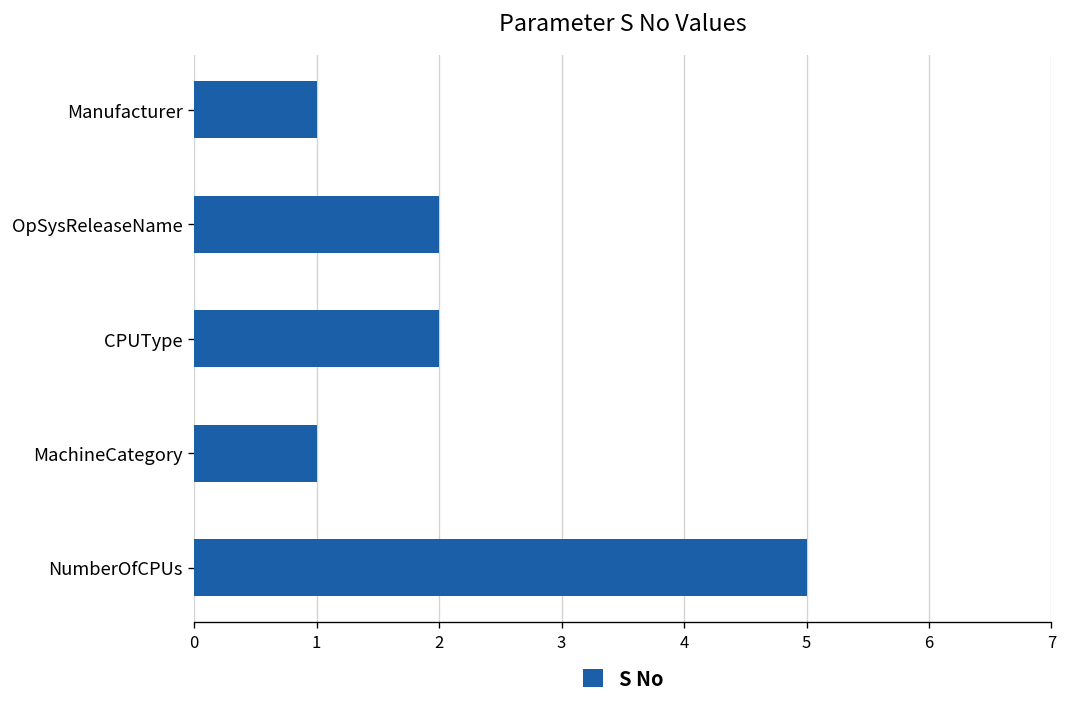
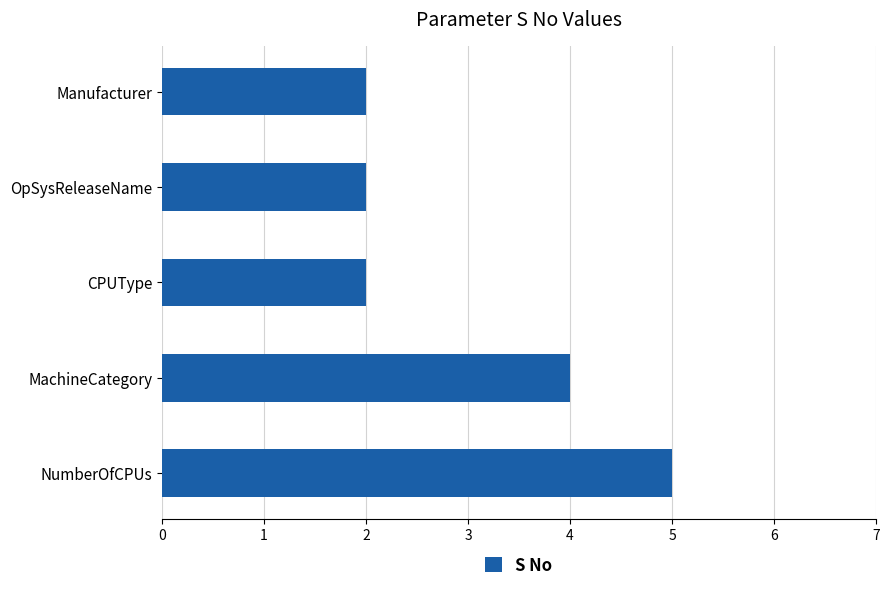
Manufacturer: 1 -> 2
MachineCategory: 1 -> 4
